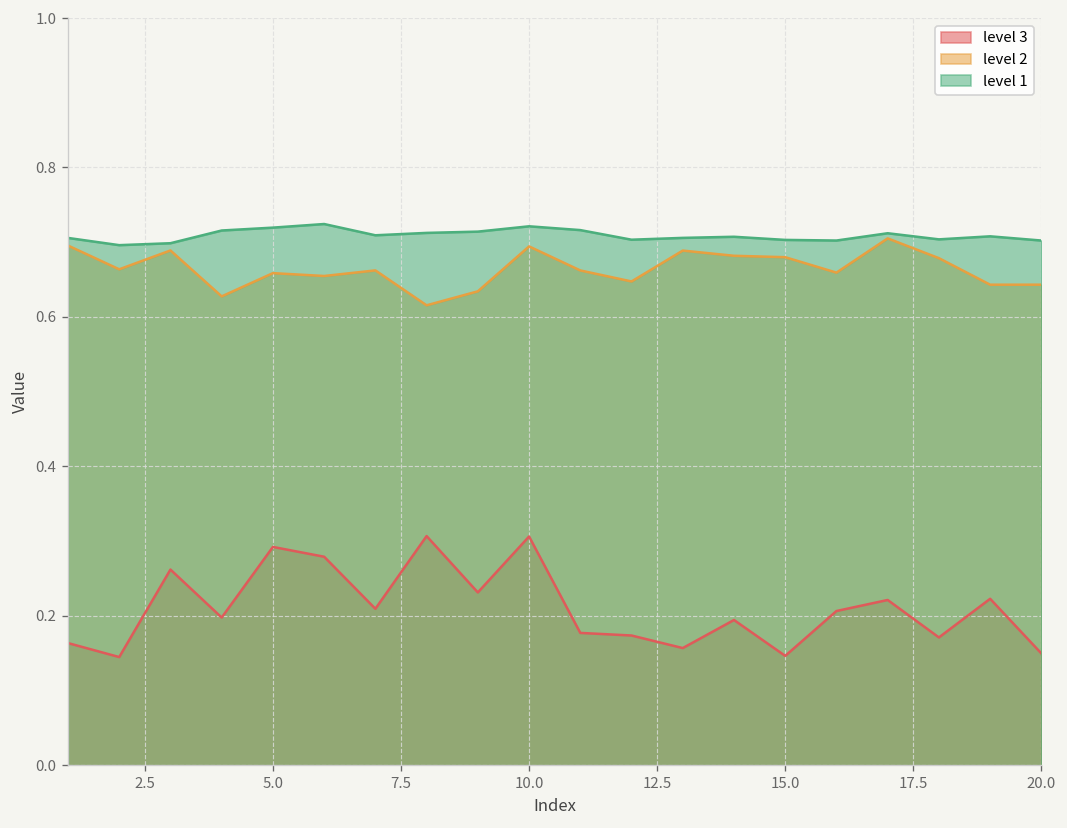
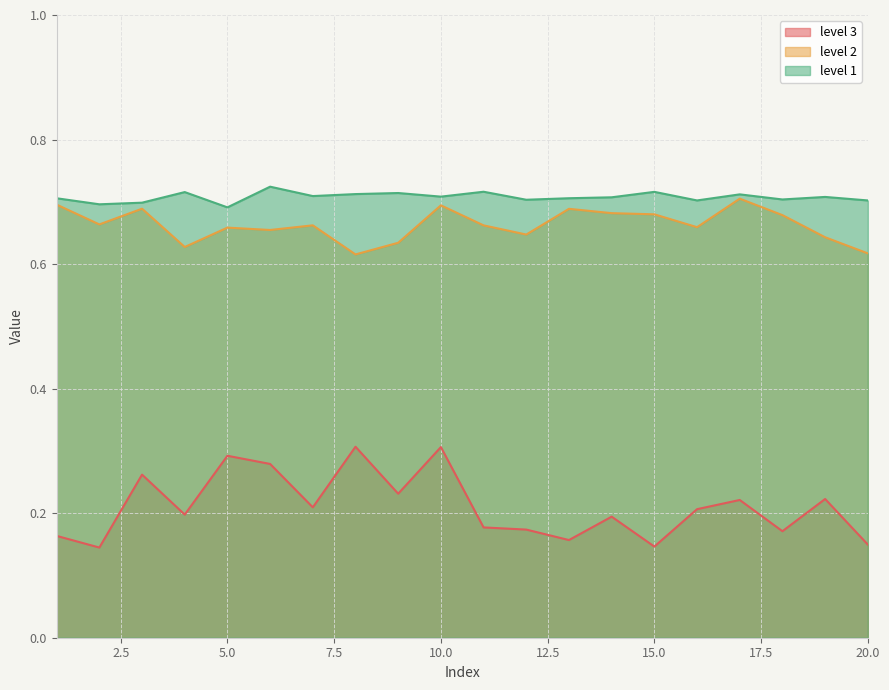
level 1, 5.0: 0.72 -> 0.69
level 1, 10.0: 0.72 -> 0.71
level 1, 15.0: 0.70 -> 0.72
level 2, 20.0: 0.64 -> 0.62
